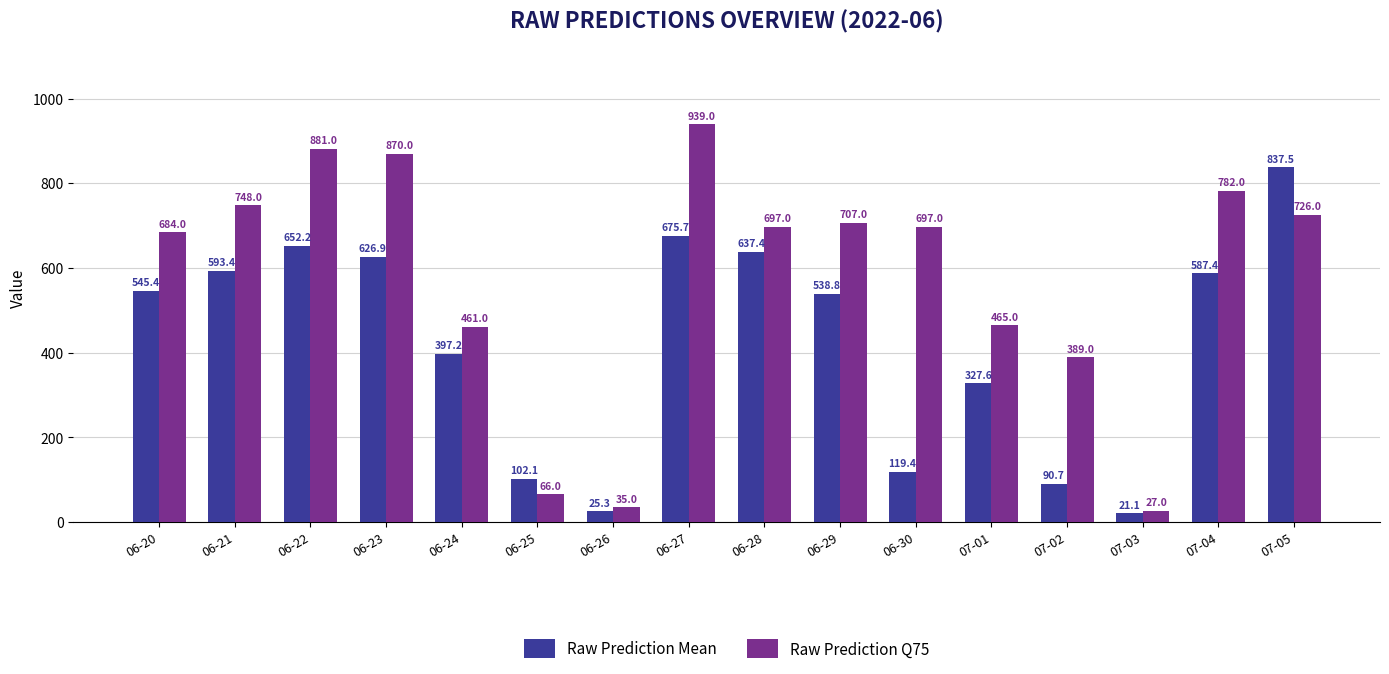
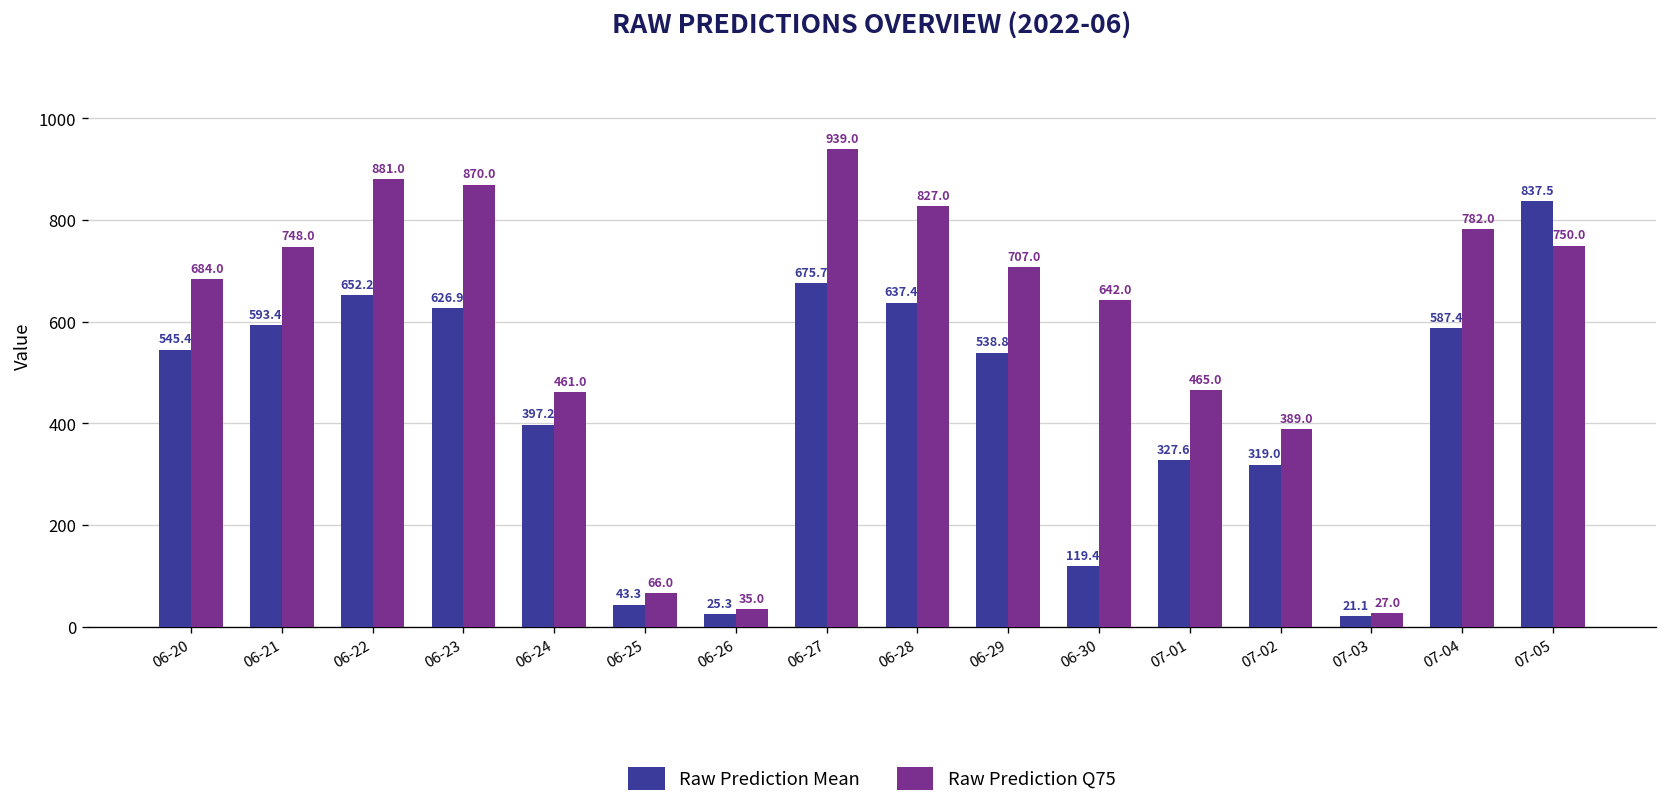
Raw Prediction Mean, 06-25: 102.1 -> 43.3
Raw Prediction Q75, 06-28: 697.0 -> 827.0
Raw Prediction Q75, 06-30: 697.0 -> 642.0
Raw Prediction Mean, 07-02: 90.7 -> 319.0
Raw Prediction Q75, 07-05: 726.0 -> 750.0
